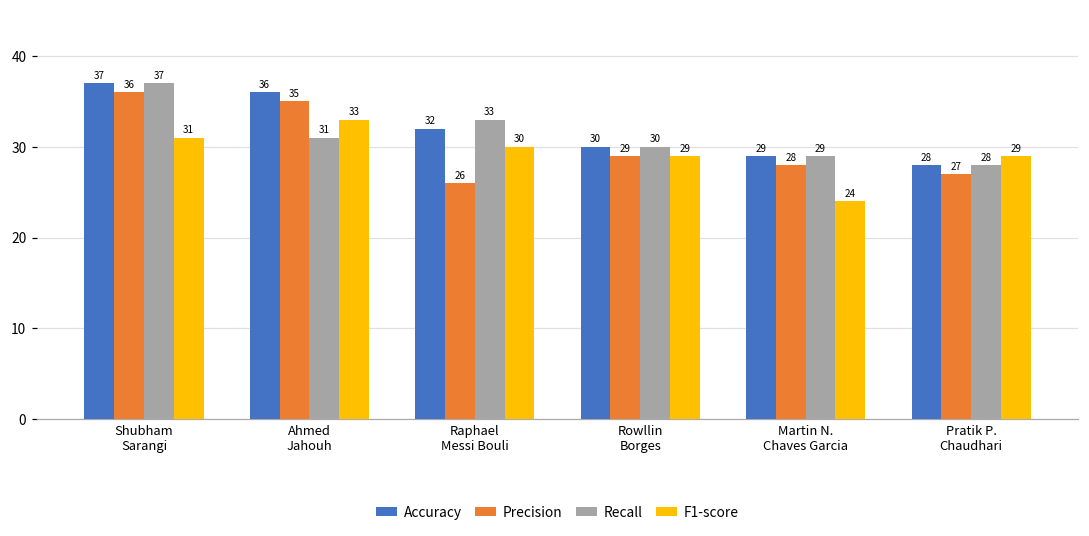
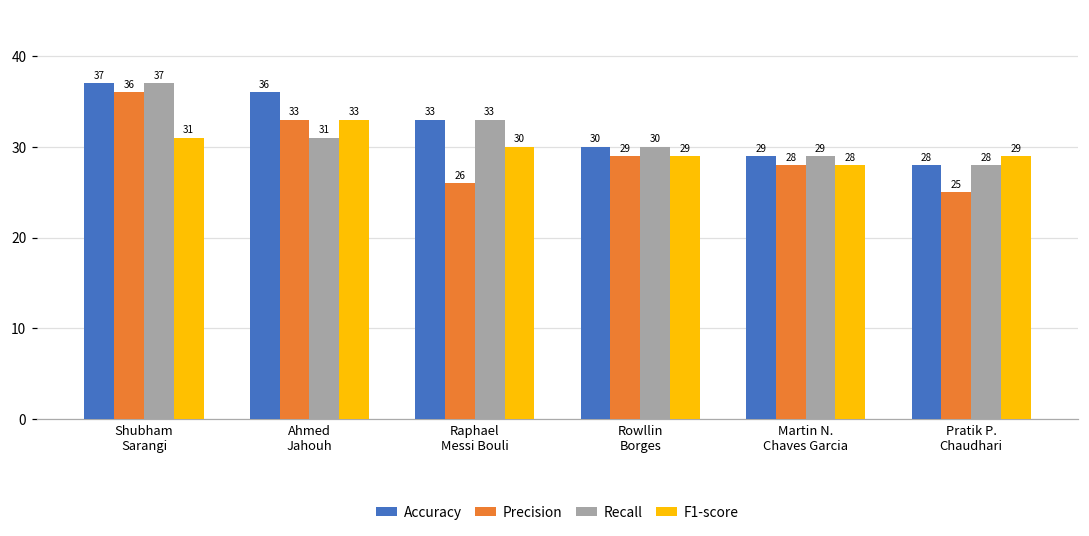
Precision, Ahmed Jahouh: 35 -> 33
Accuracy, Raphael Messi Bouli: 32 -> 33
F1-score, Martin N. Chaves Garcia: 24 -> 28
Precision, Pratik P. Chaudhari: 27 -> 25
